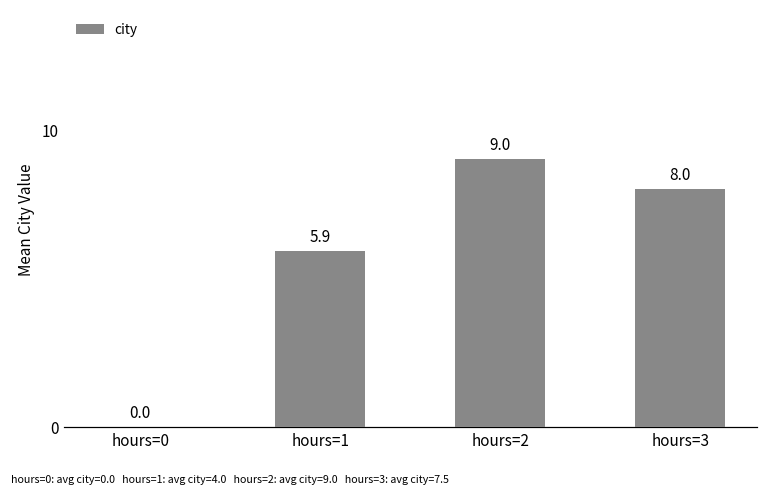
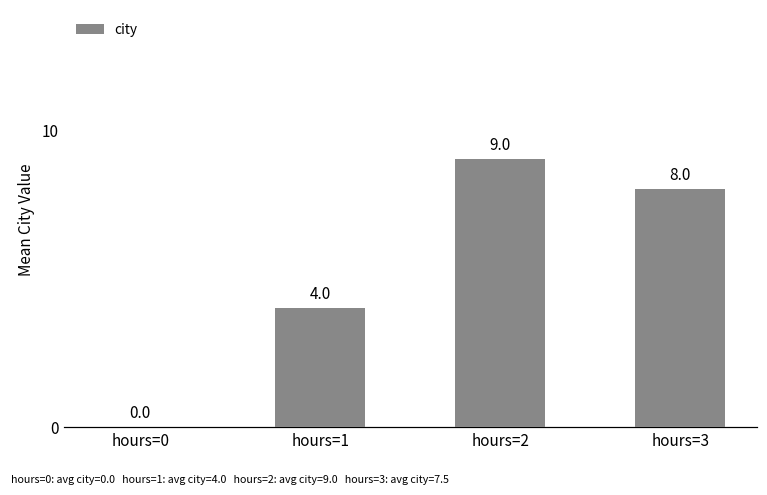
hours=1: 5.9 -> 4.0
